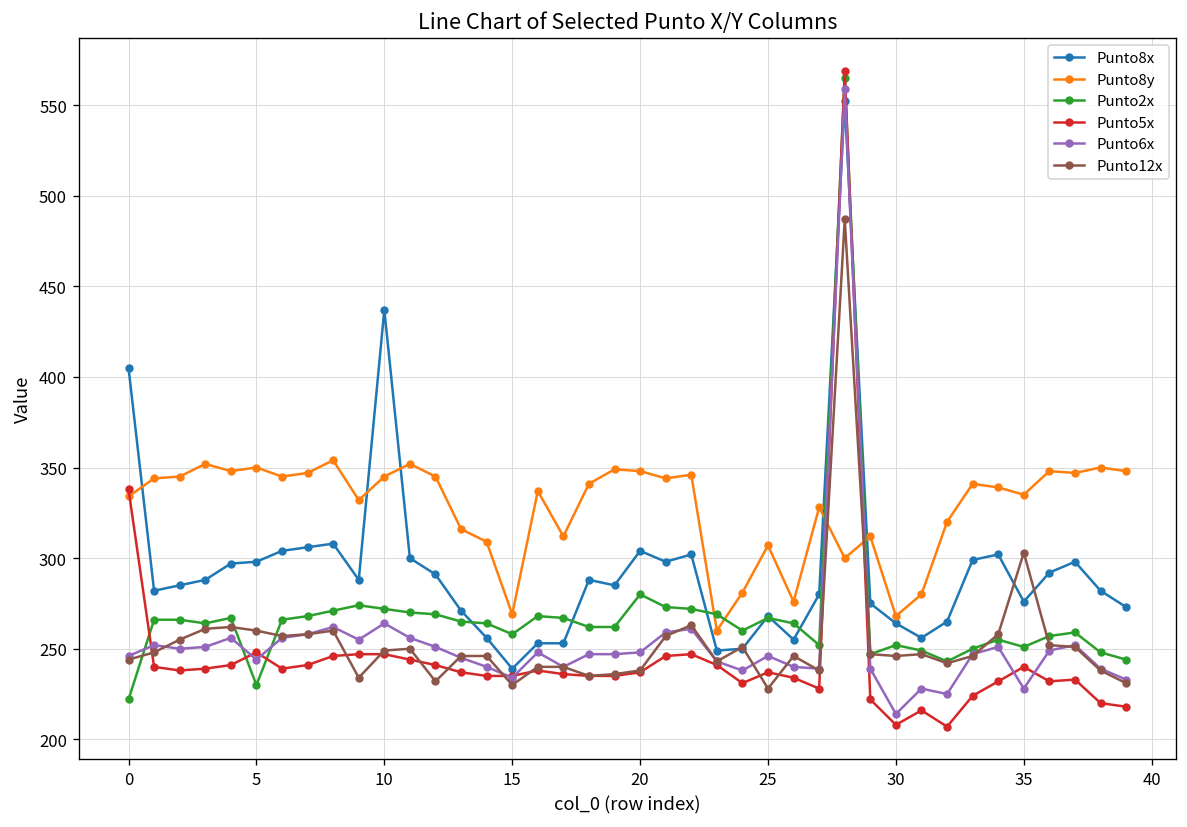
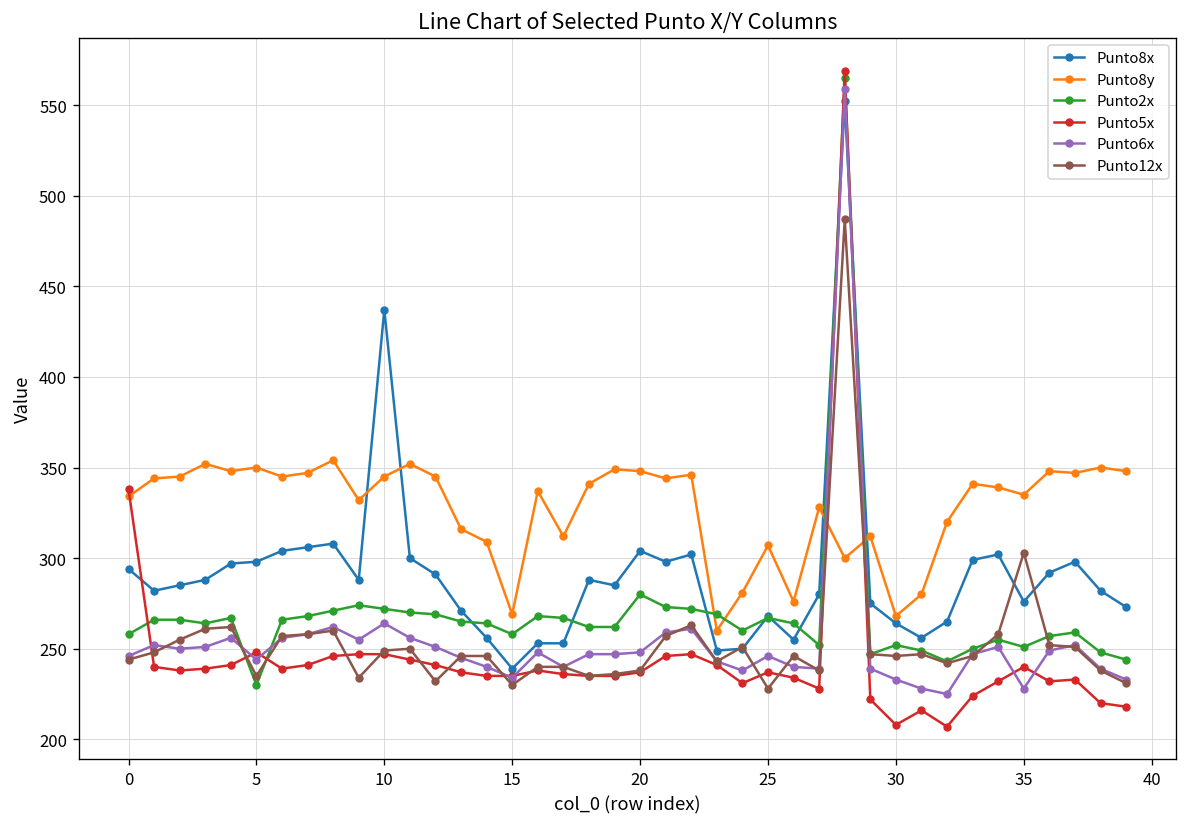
Punto8x, 0: 405 -> 294
Punto2x, 0: 222 -> 258
Punto12x, 5: 260 -> 235
Punto6x, 30: 214 -> 233
